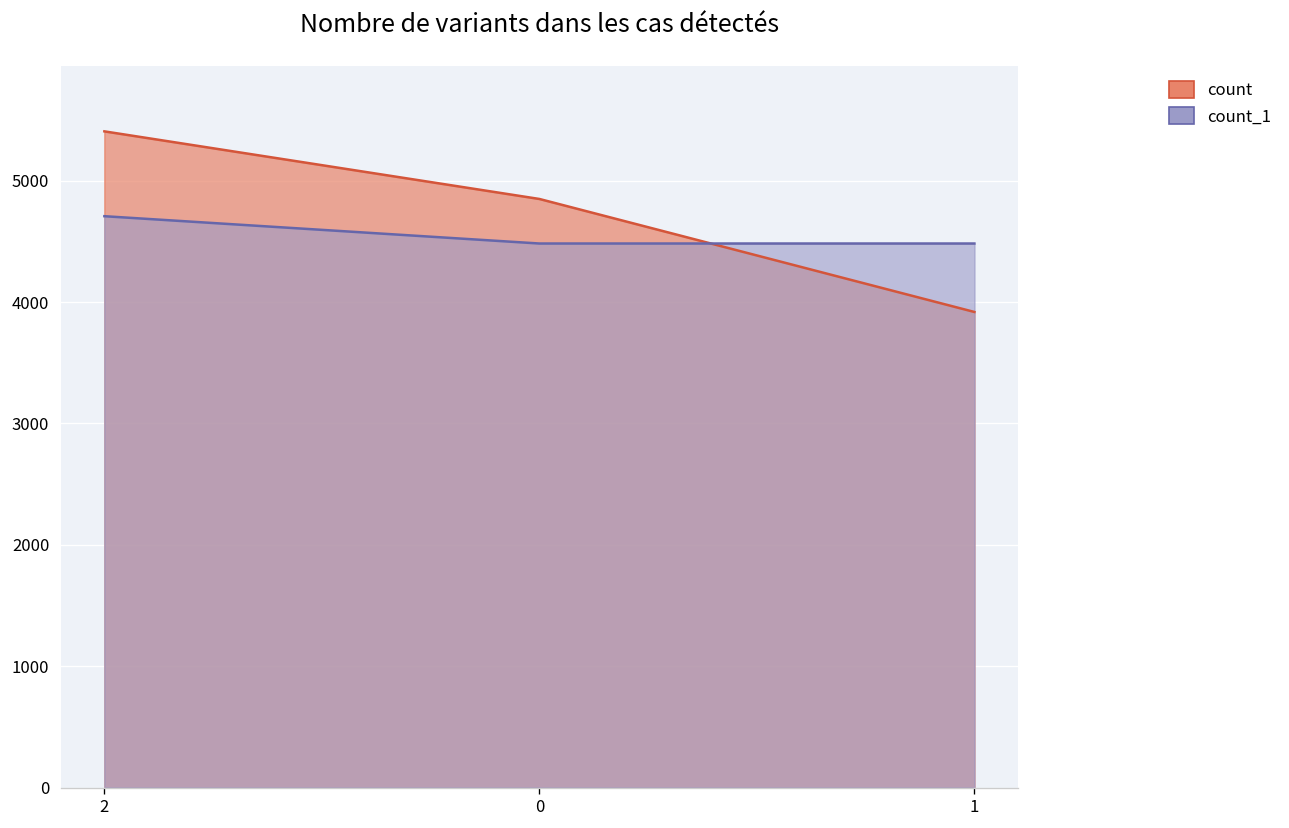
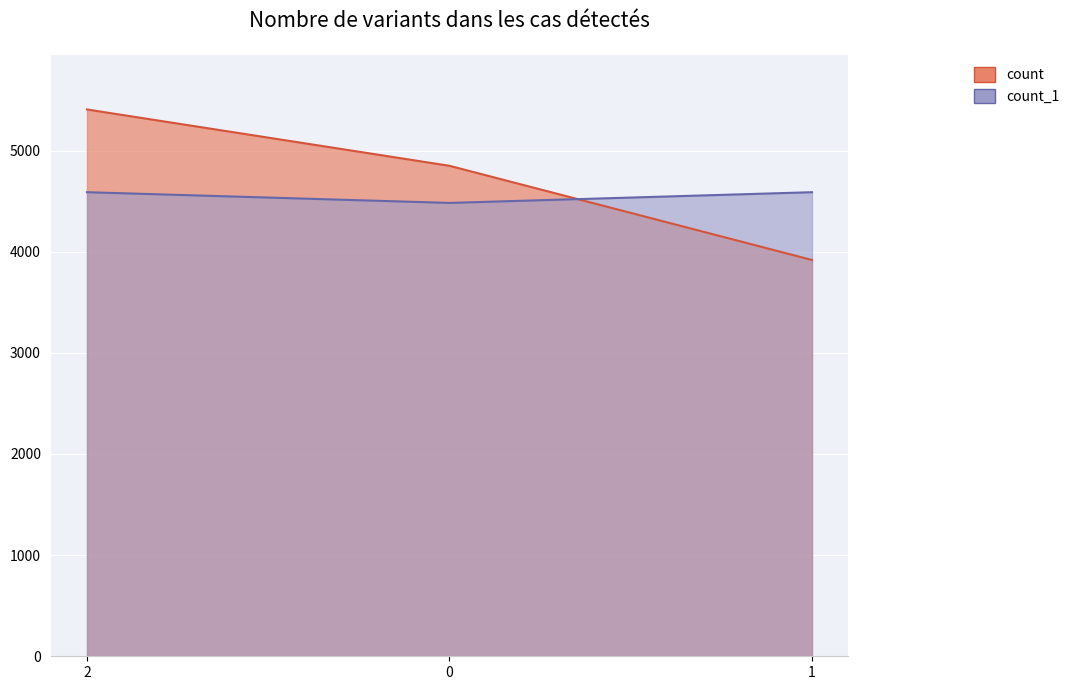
count_1, 2: 4710 -> 4590
count_1, 1: 4480 -> 4590
